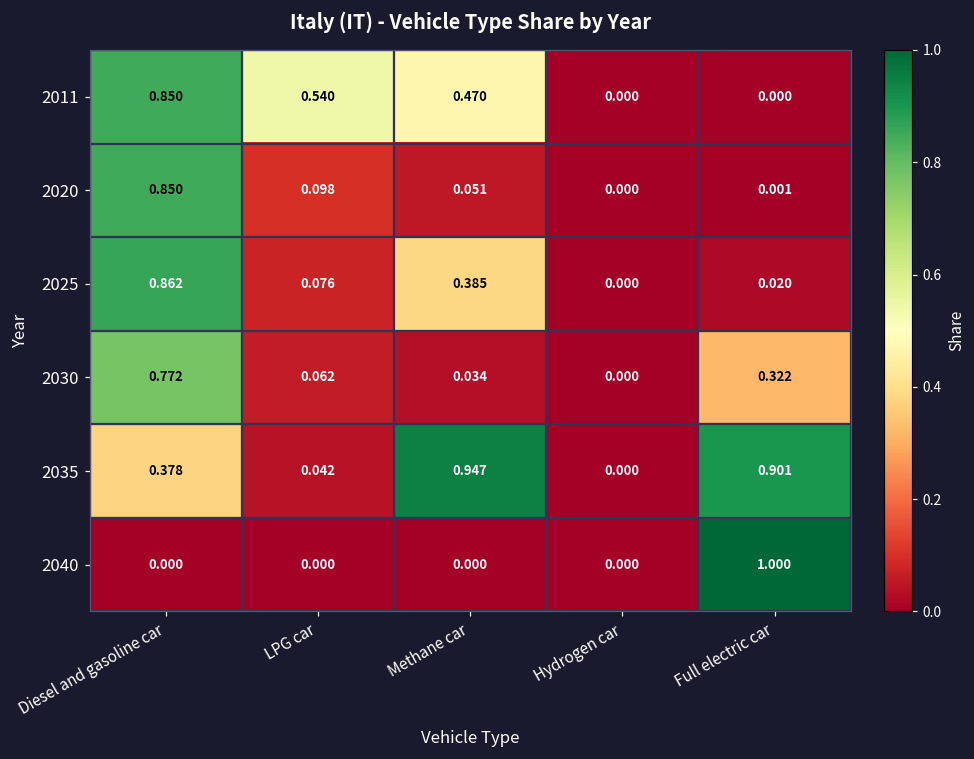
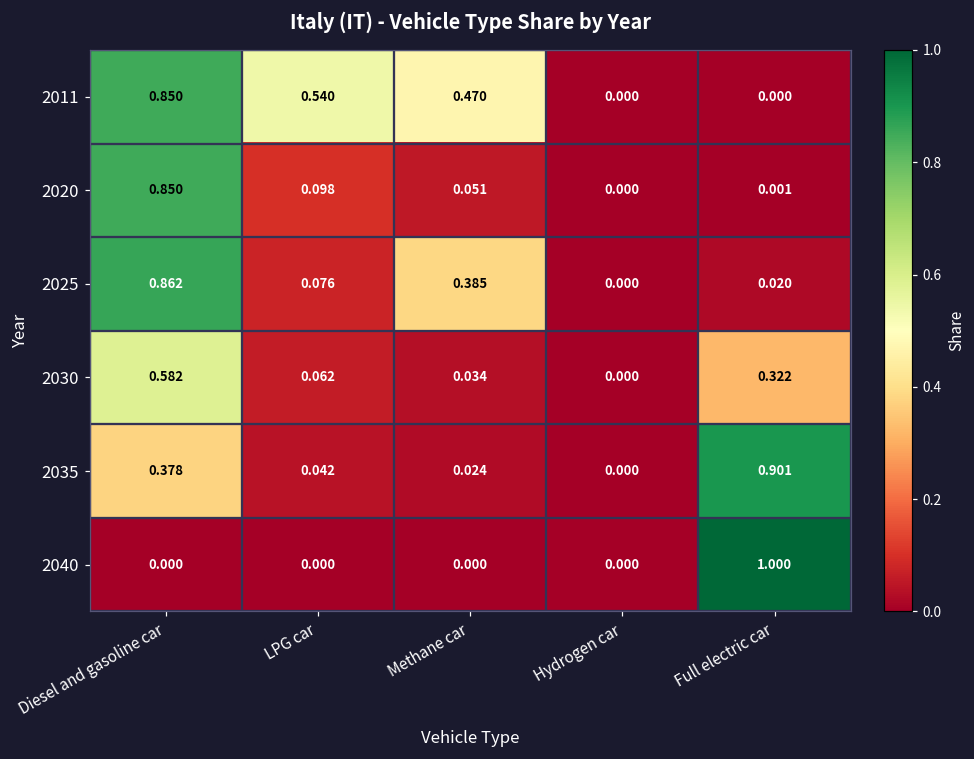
2030, Diesel and gasoline car: 0.772 -> 0.582
2035, Methane car: 0.947 -> 0.024
